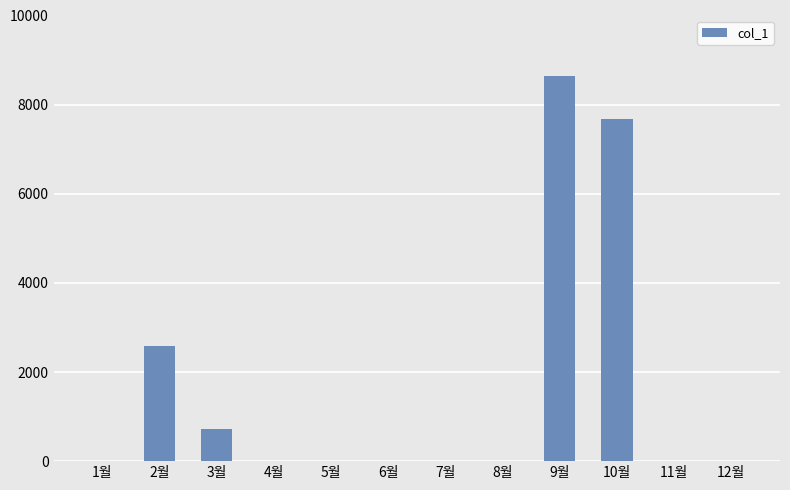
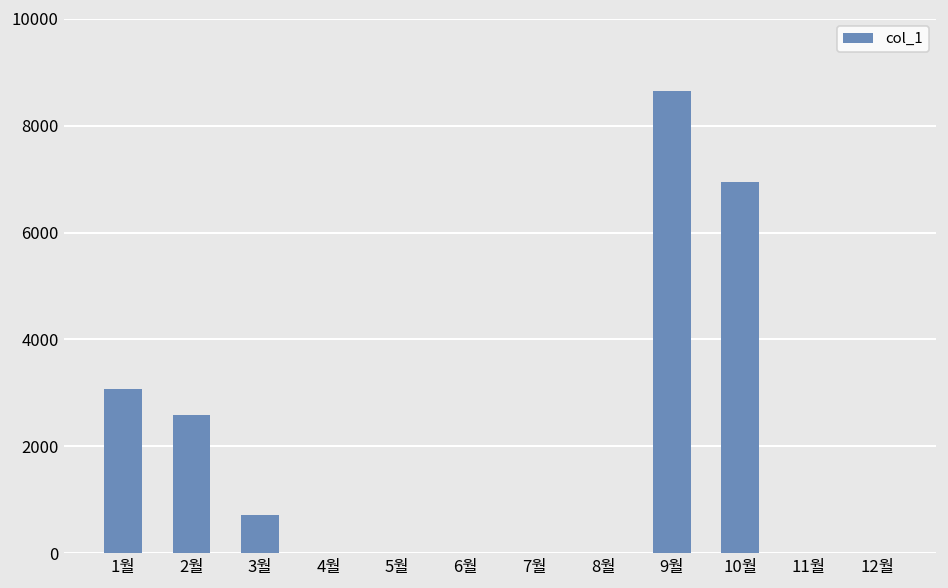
1월: 0 -> 3100
10월: 7700 -> 6900
